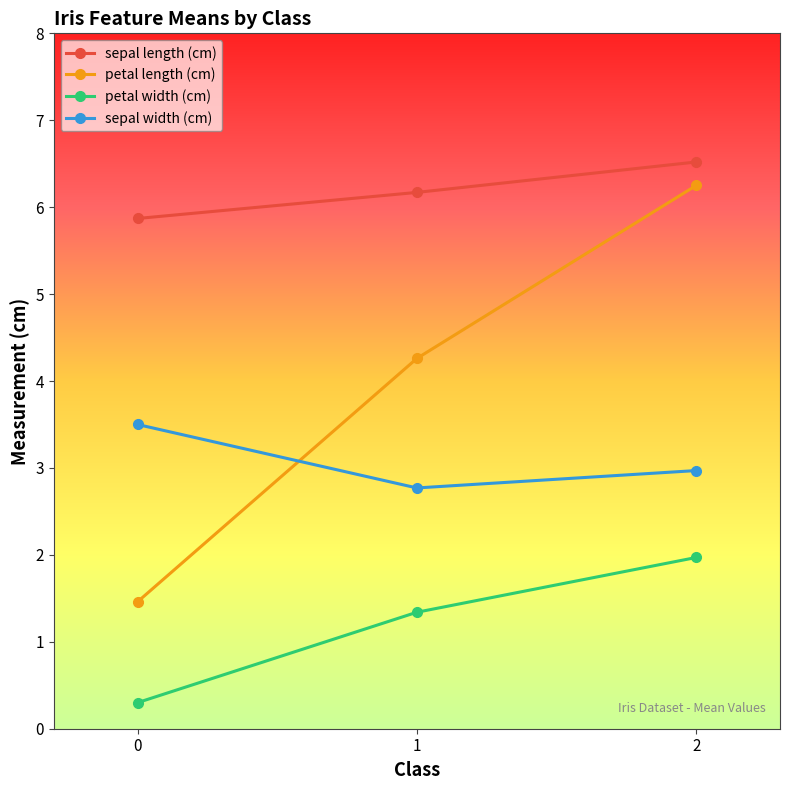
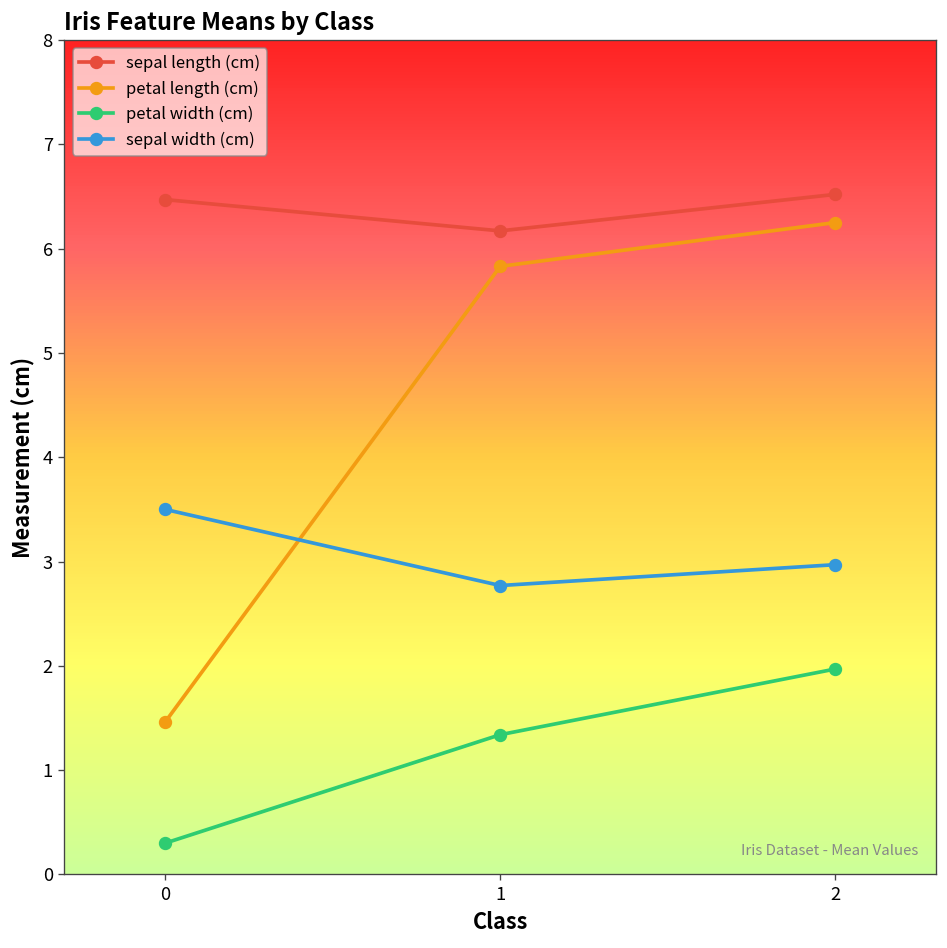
sepal length (cm), 0: 5.9 -> 6.5
petal length (cm), 1: 4.3 -> 5.8
